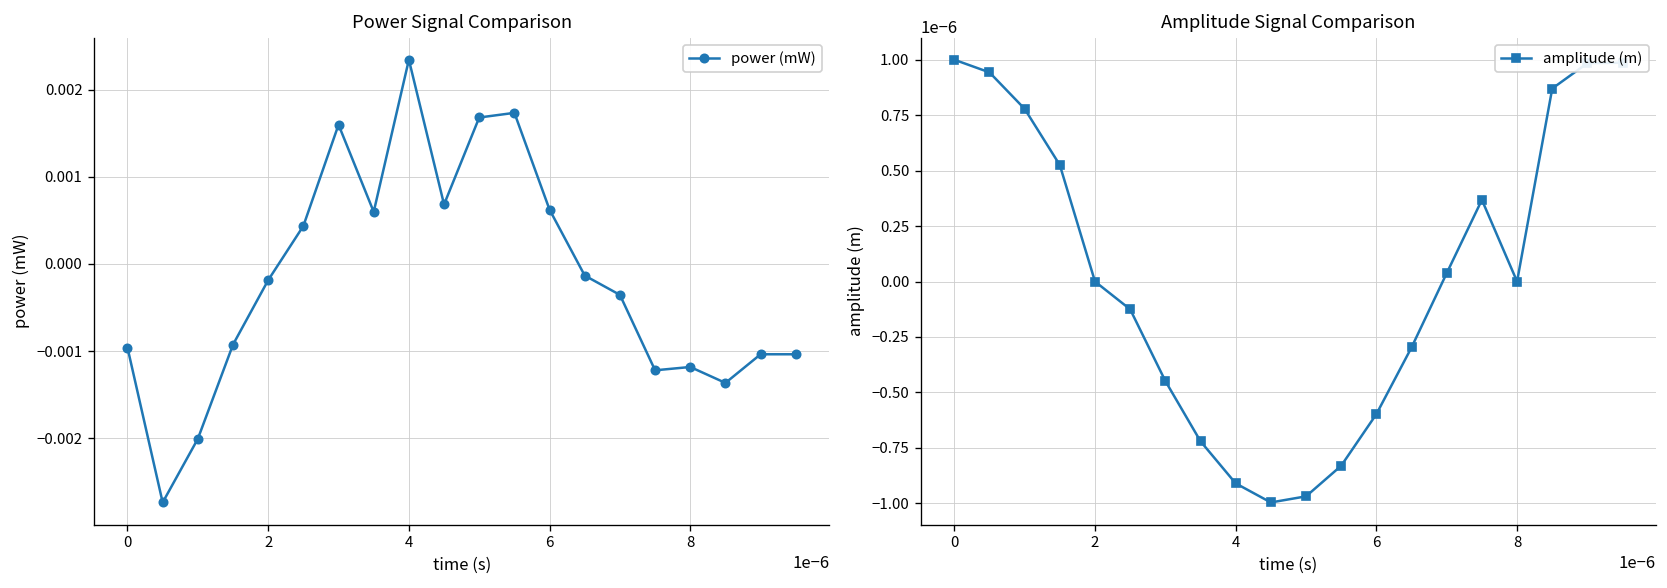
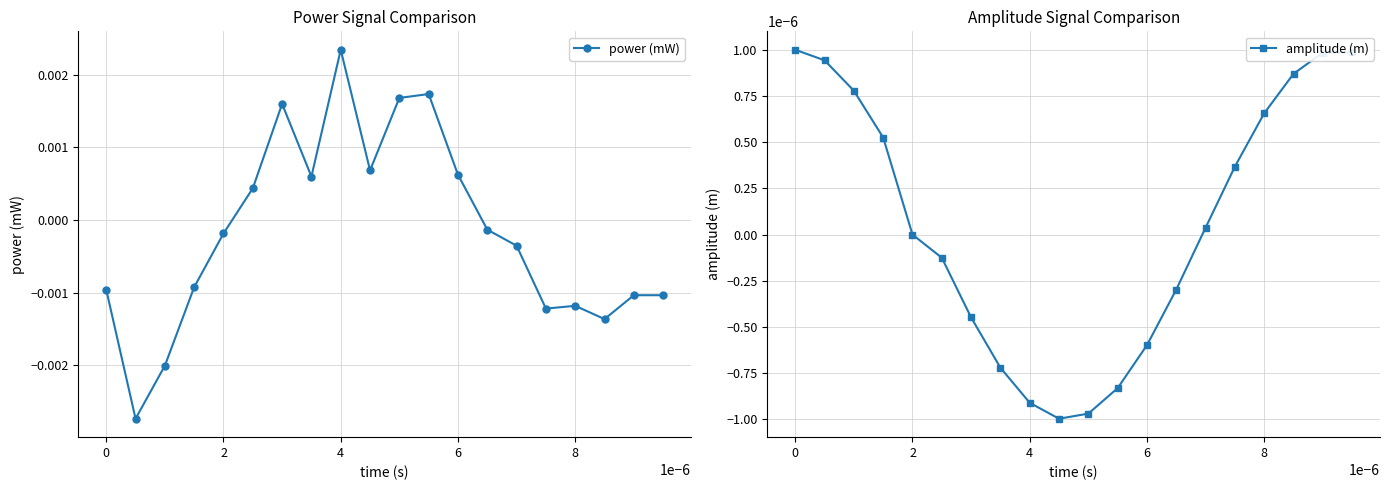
Amplitude Signal Comparison, 8: 0.000000 -> 0.000001
